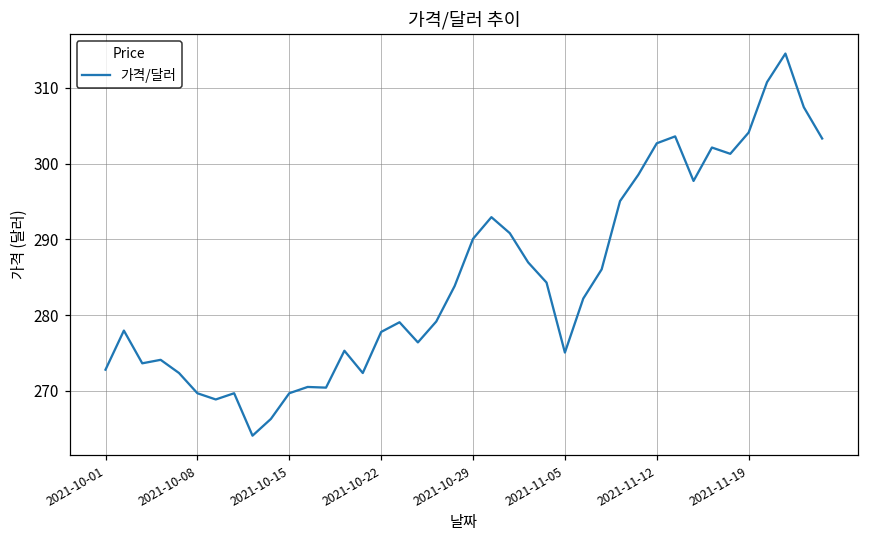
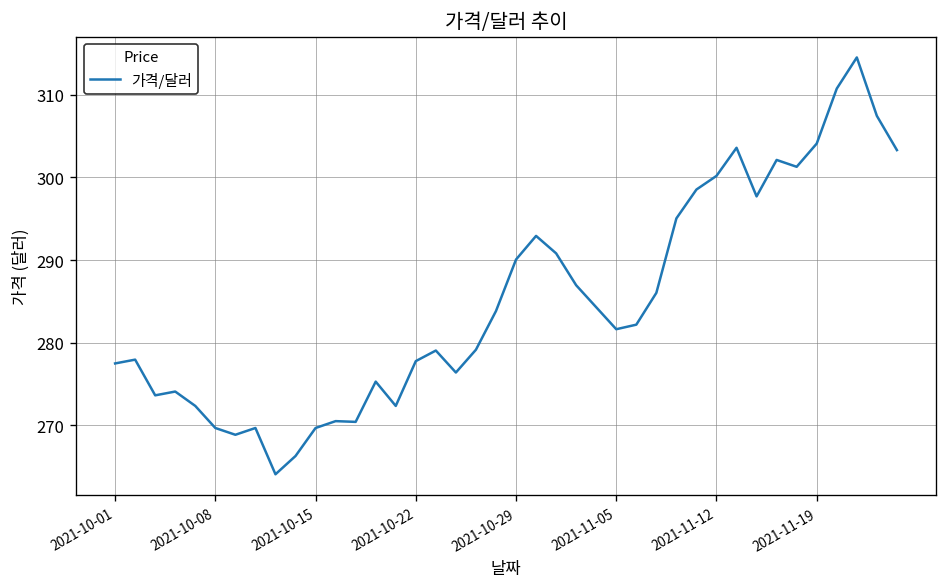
2021-10-01: 273 -> 278
2021-11-05: 275 -> 282
2021-11-12: 303 -> 300
